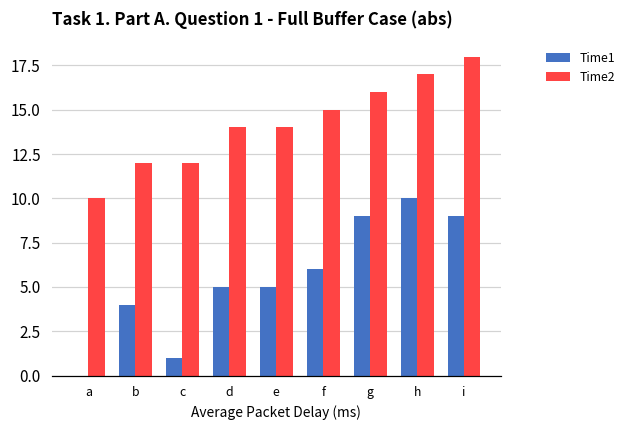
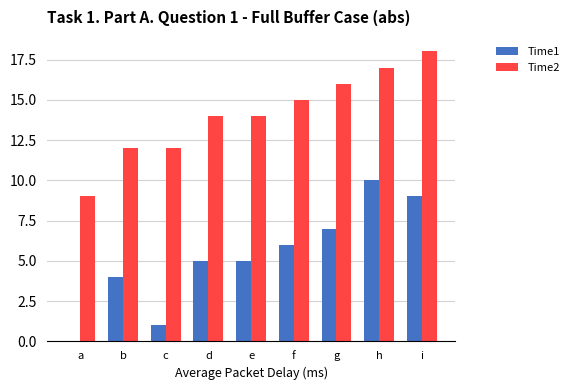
Time2, a: 10 -> 9
Time1, g: 9 -> 7
